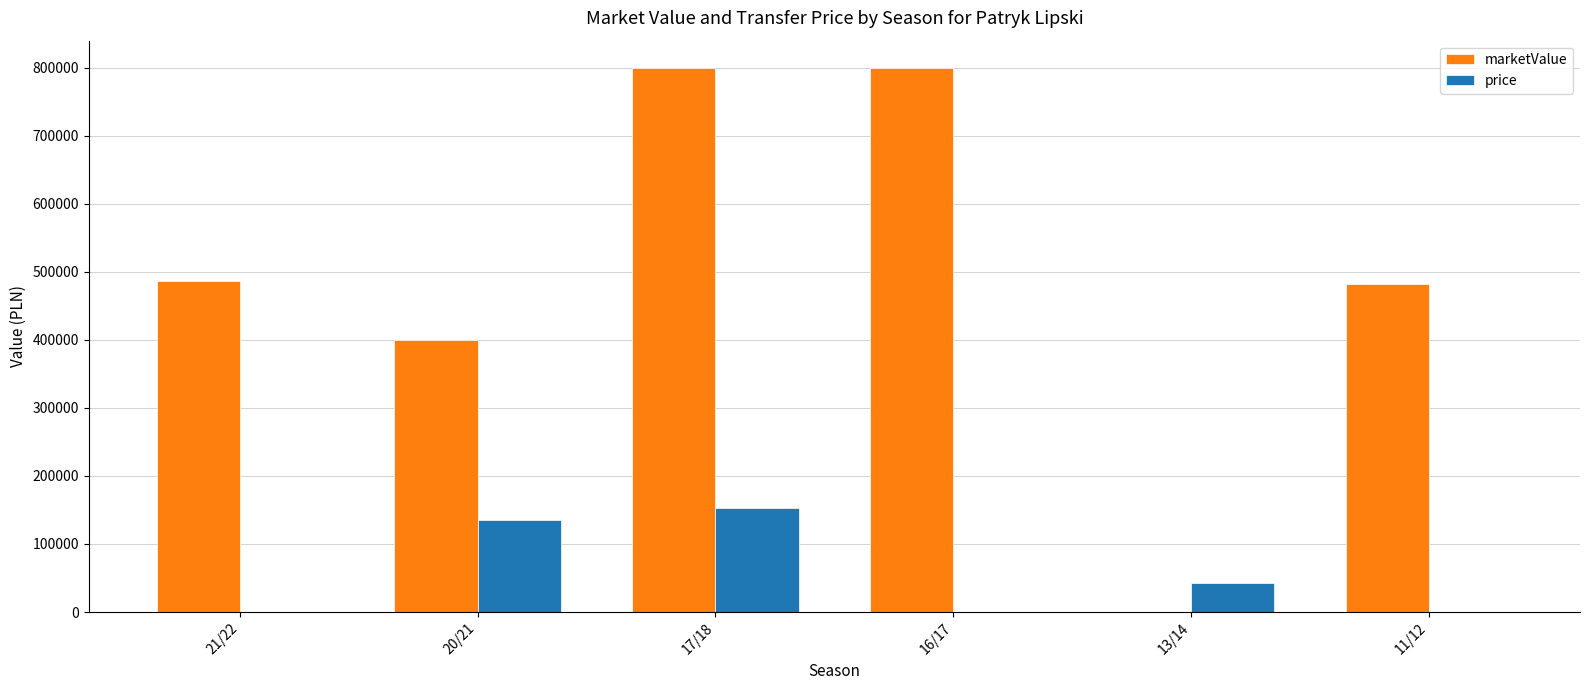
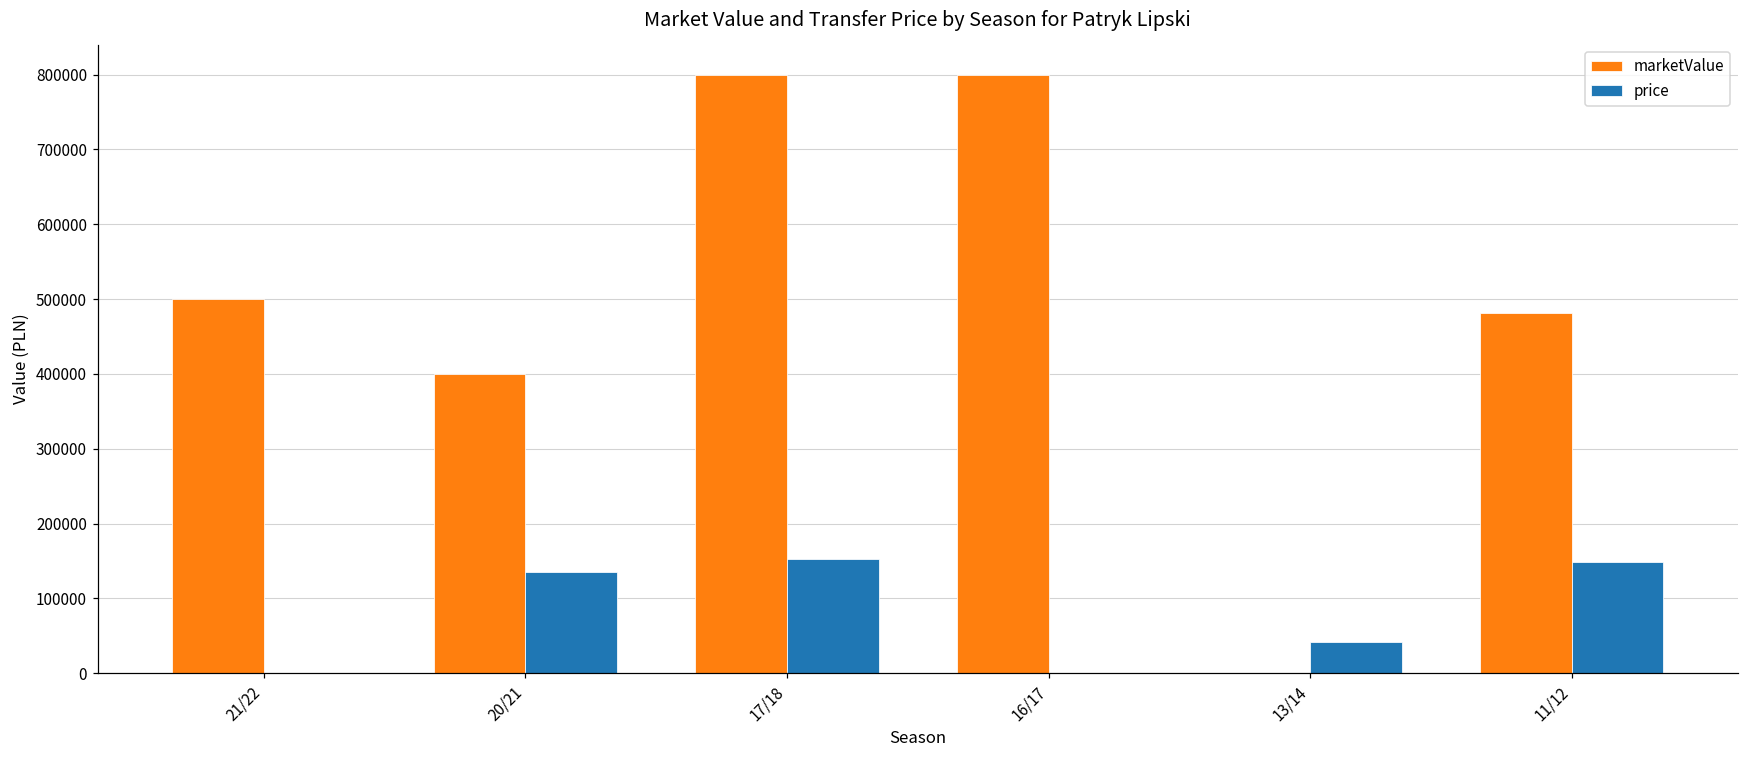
marketValue, 21/22: 490000 -> 500000
price, 11/12: 0 -> 150000
